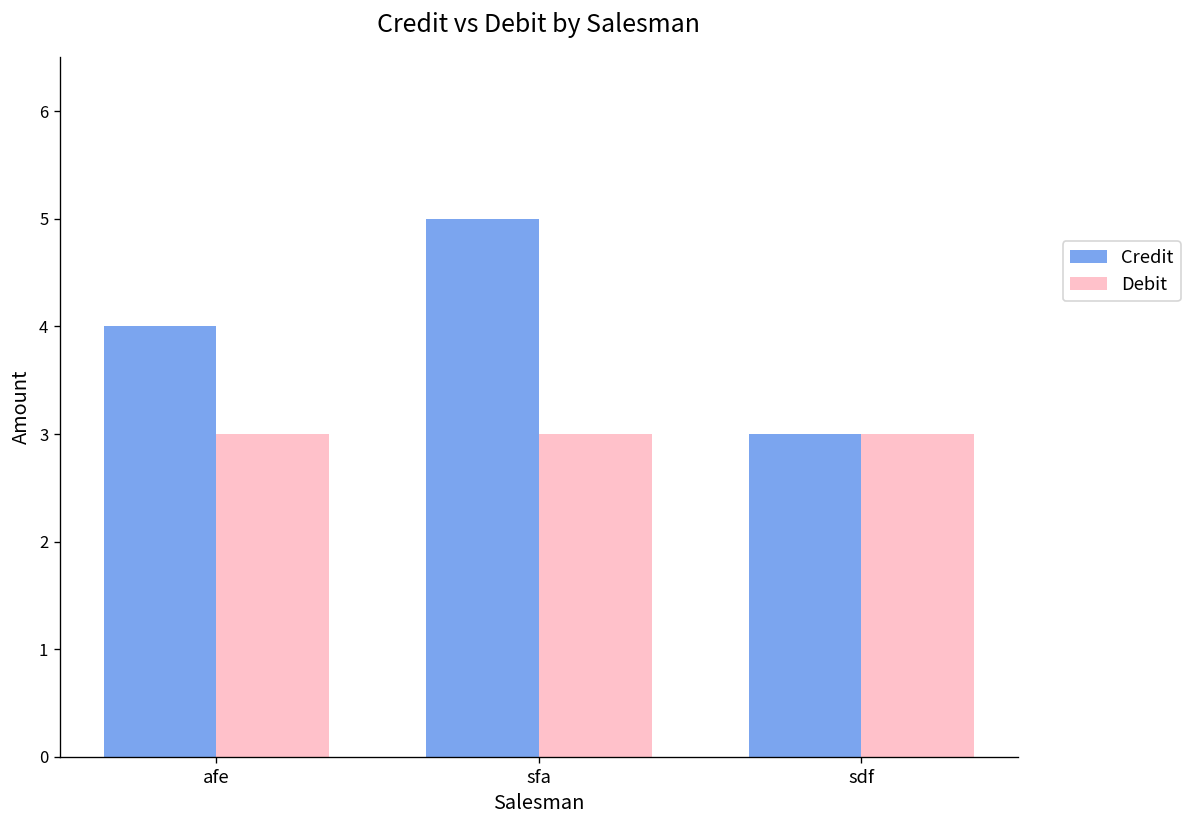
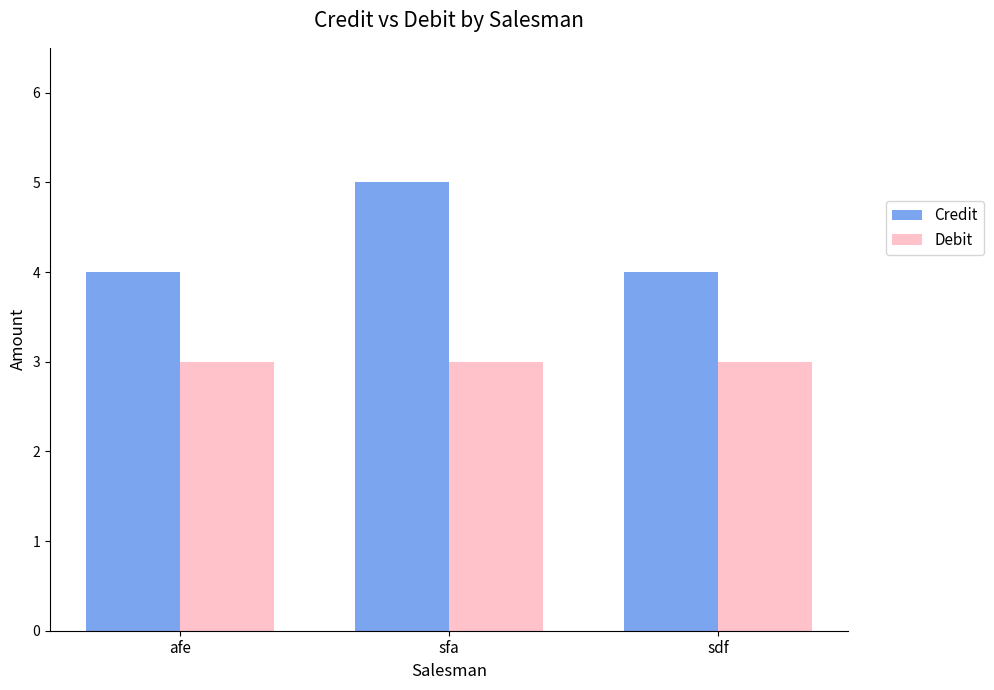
Credit, sdf: 3 -> 4
